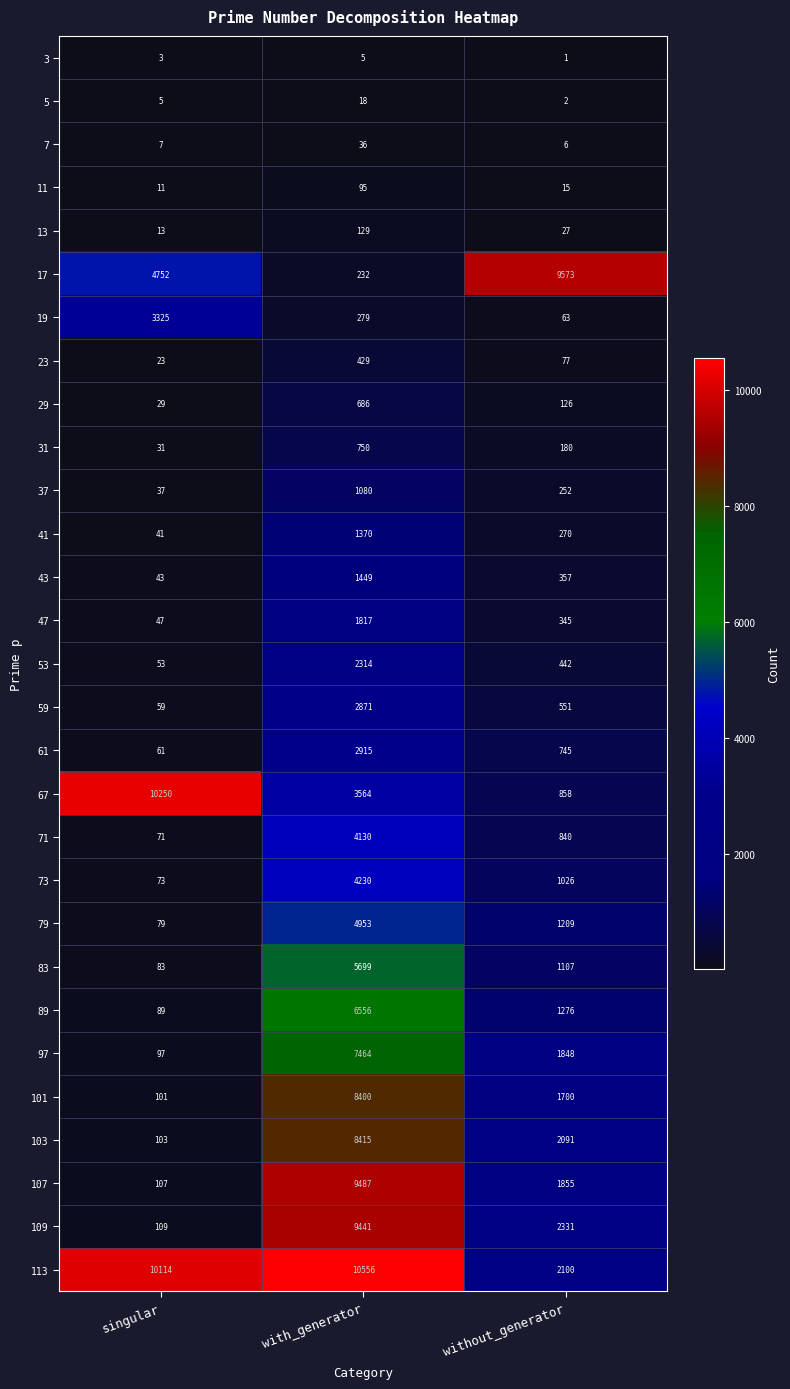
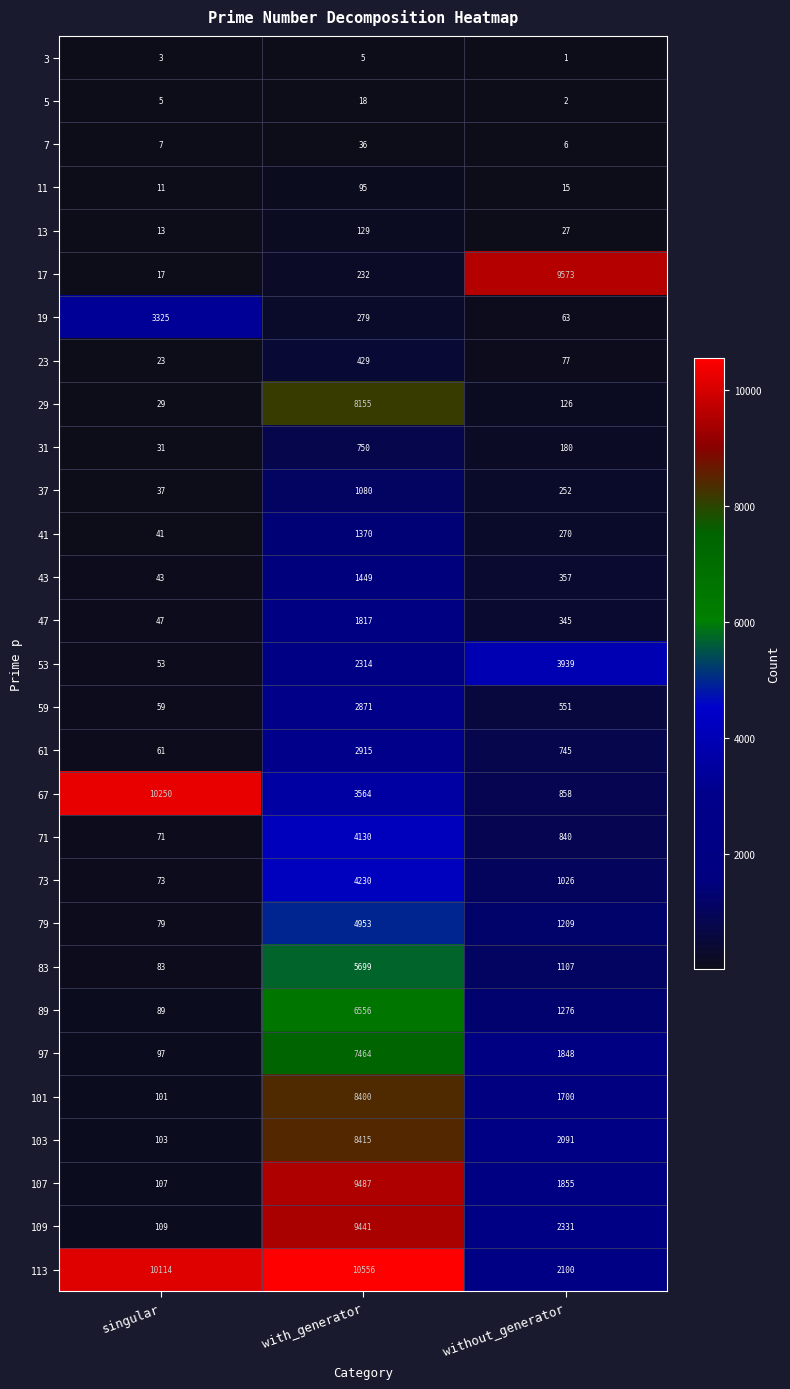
17, singular: 4752 -> 17
29, with_generator: 686 -> 8155
53, without_generator: 442 -> 3939
